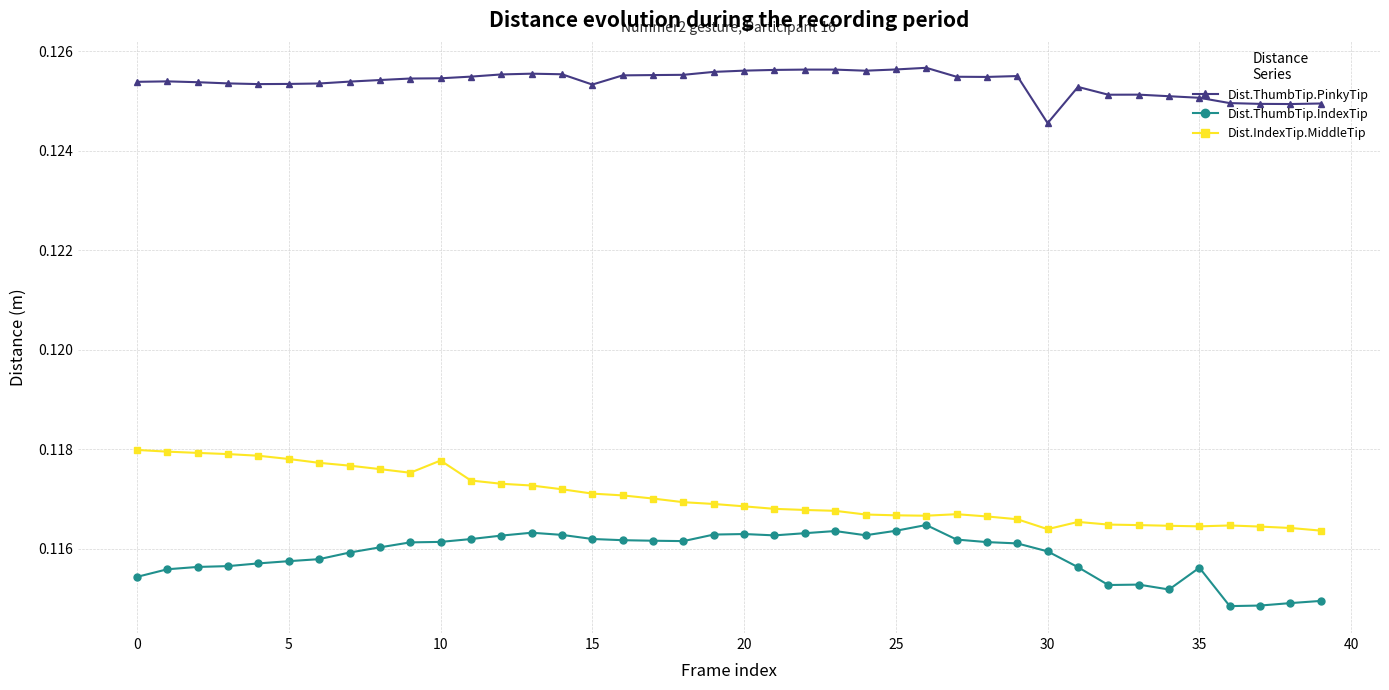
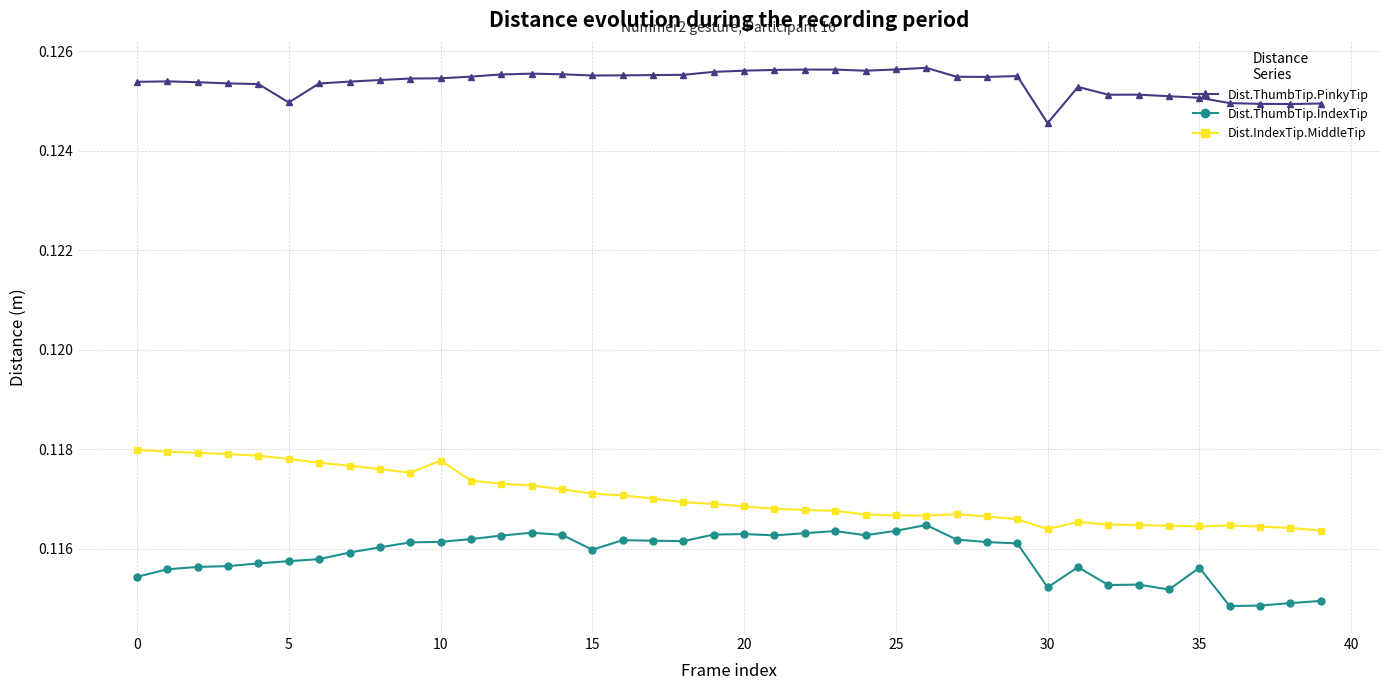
Dist.ThumbTip.PinkyTip, 5: 0.1253 -> 0.1250
Dist.ThumbTip.PinkyTip, 15: 0.1253 -> 0.1255
Dist.ThumbTip.IndexTip, 15: 0.1162 -> 0.1160
Dist.ThumbTip.IndexTip, 30: 0.1159 -> 0.1152
